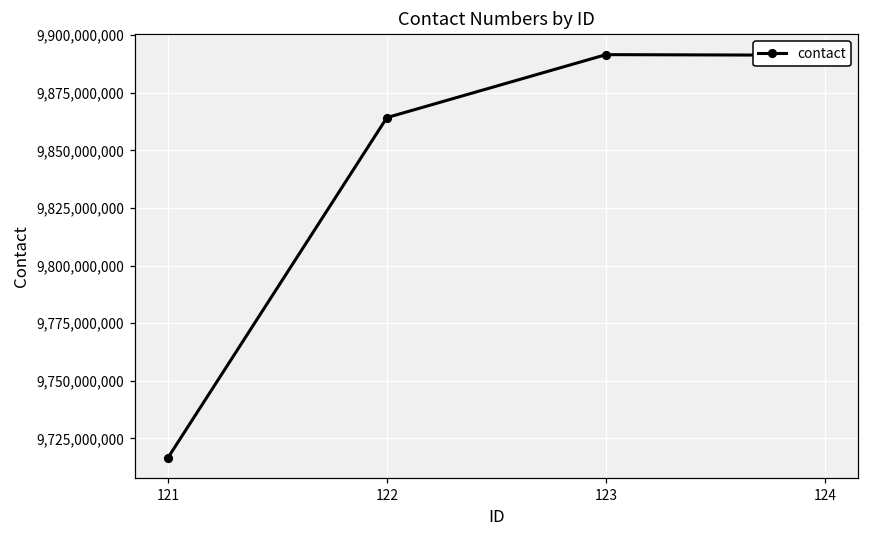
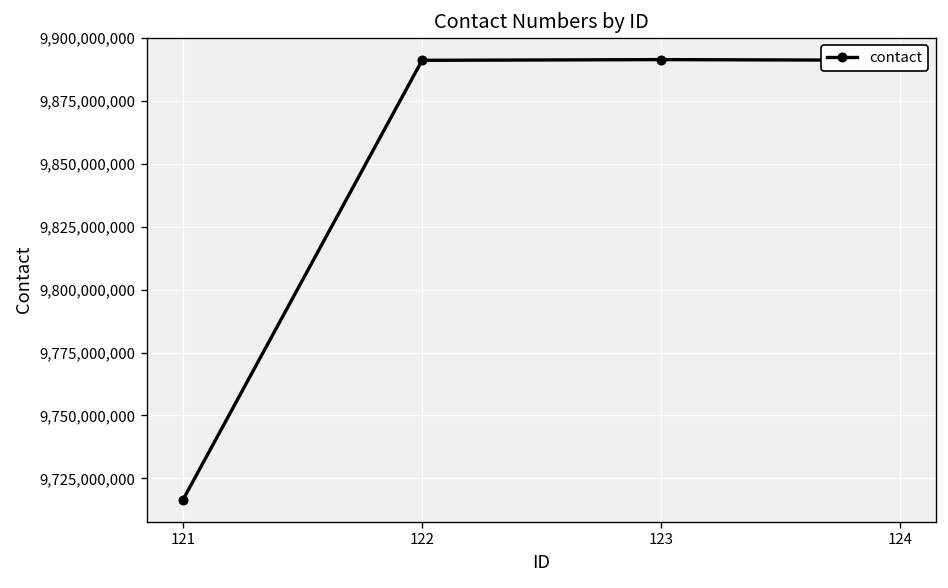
122: 9,864,000,000 -> 9,891,000,000
